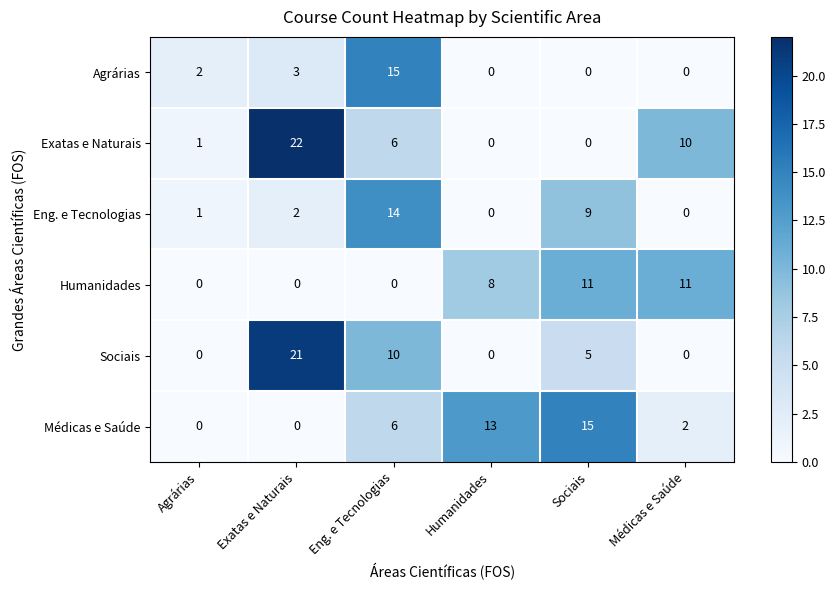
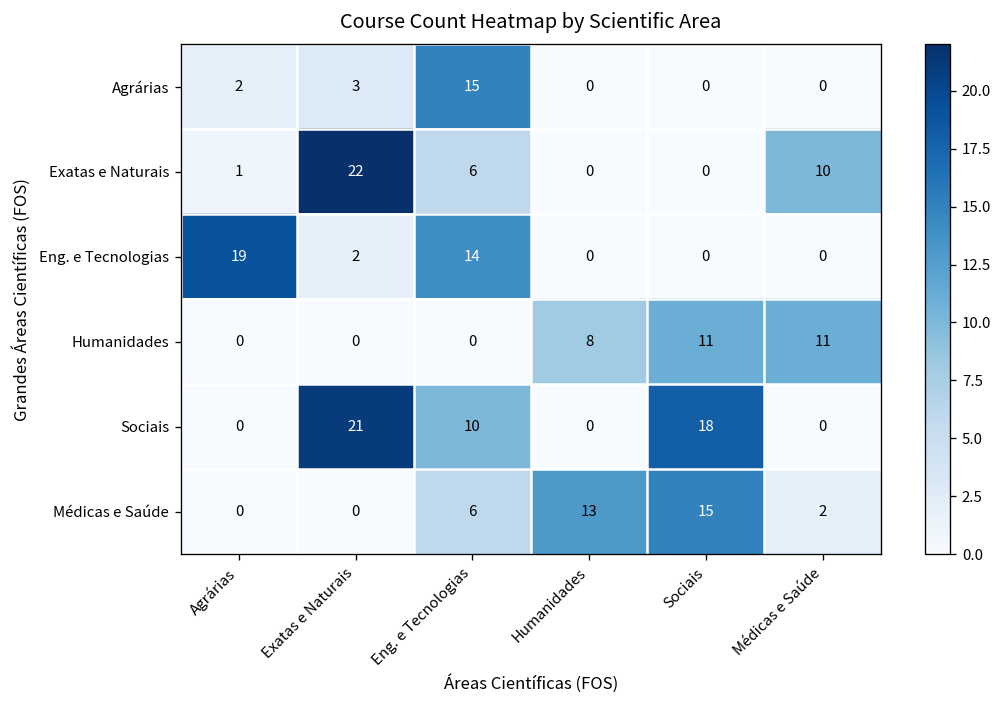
Eng. e Tecnologias, Agrárias: 1 -> 19
Eng. e Tecnologias, Sociais: 9 -> 0
Sociais, Sociais: 5 -> 18
